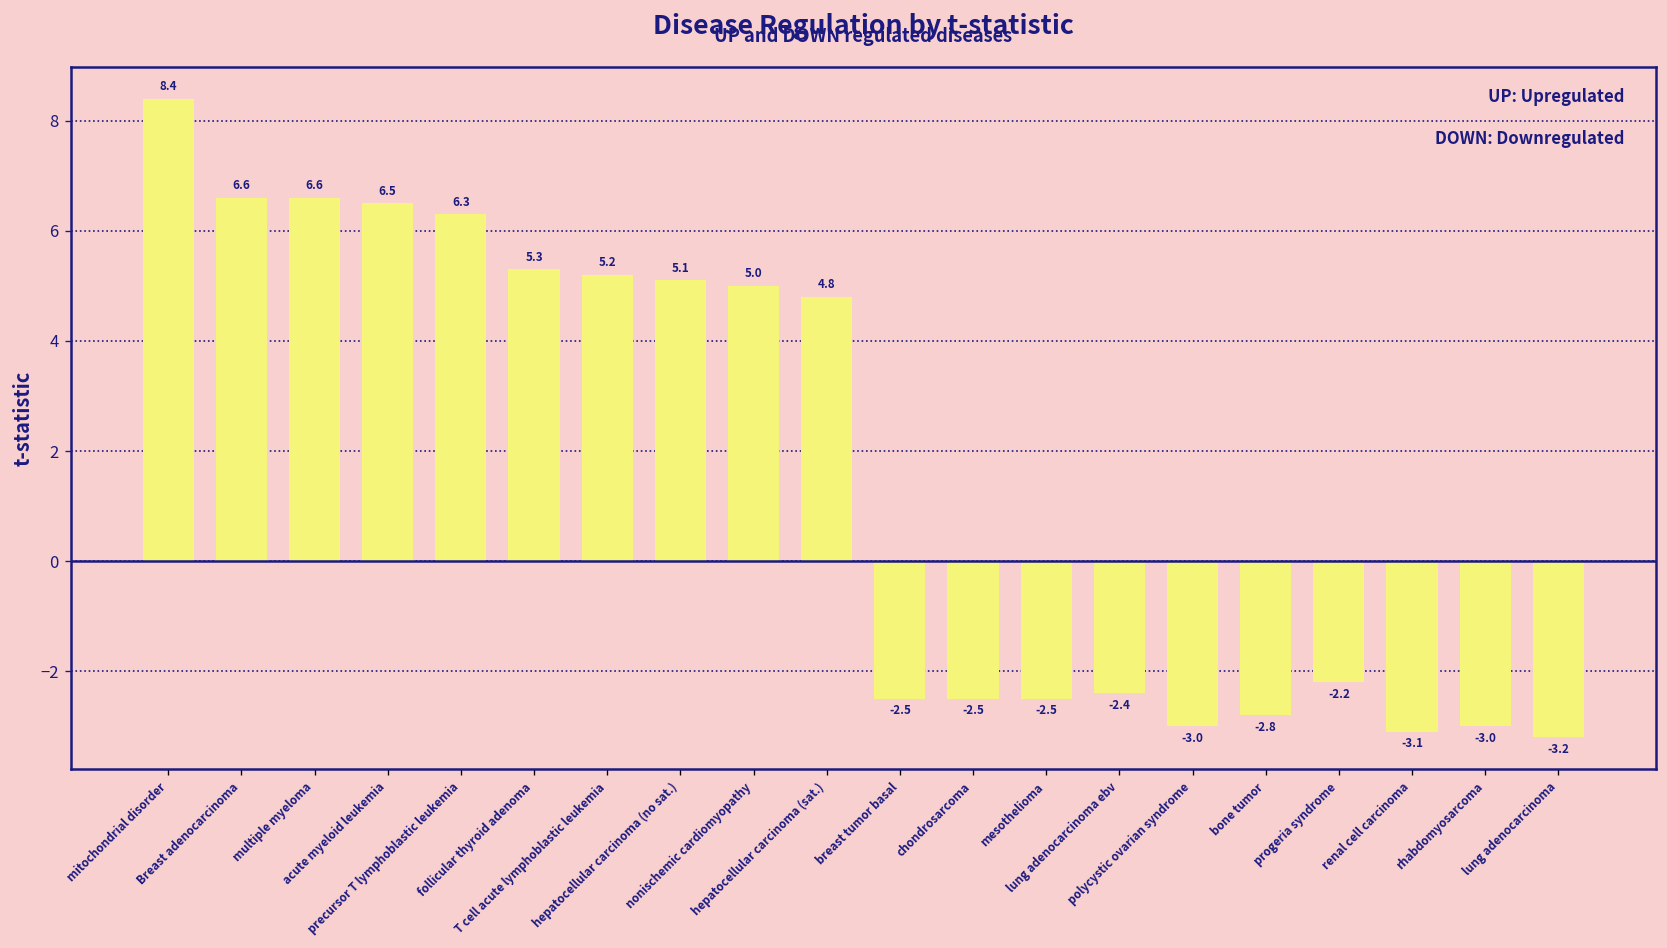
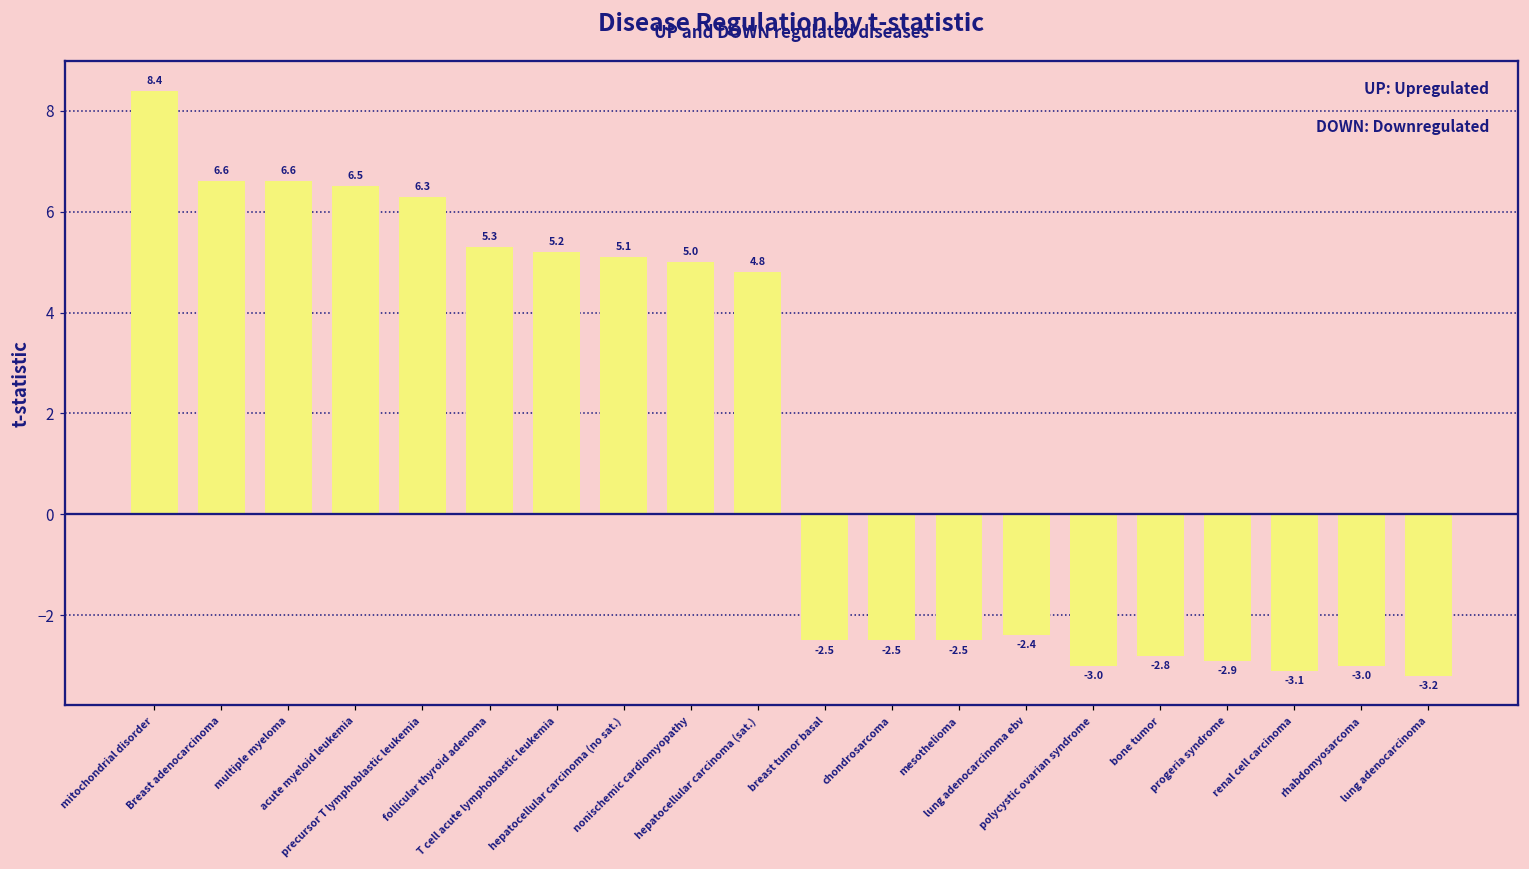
progeria syndrome: -2.2 -> -2.9
